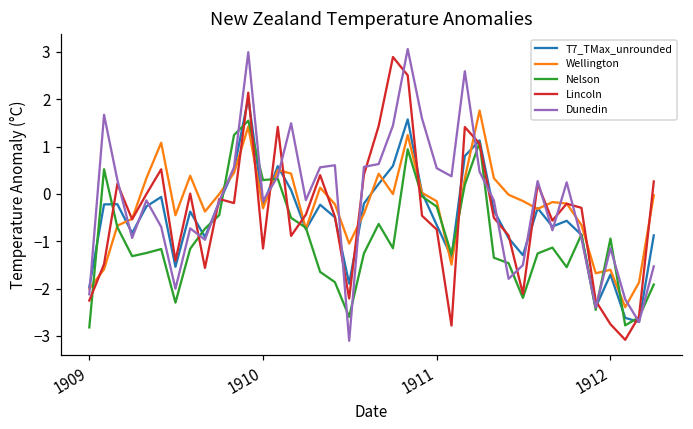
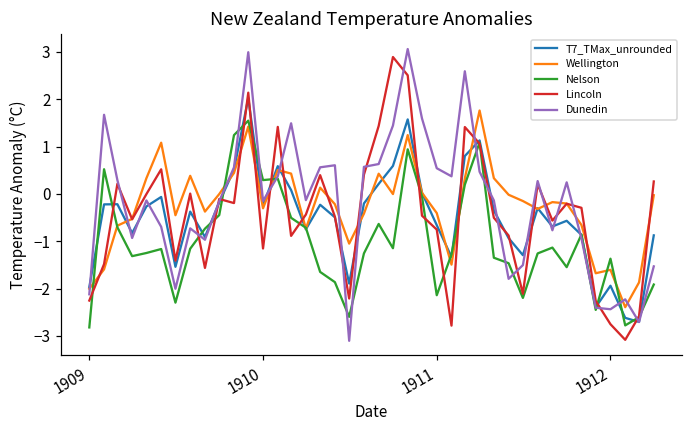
Wellington, 1911: -0.2 -> -0.4
Nelson, 1911: -0.3 -> -2.1
T7_TMax_unrounded, 1912: -1.7 -> -1.9
Nelson, 1912: -0.9 -> -1.4
Dunedin, 1912: -1.1 -> -2.4
